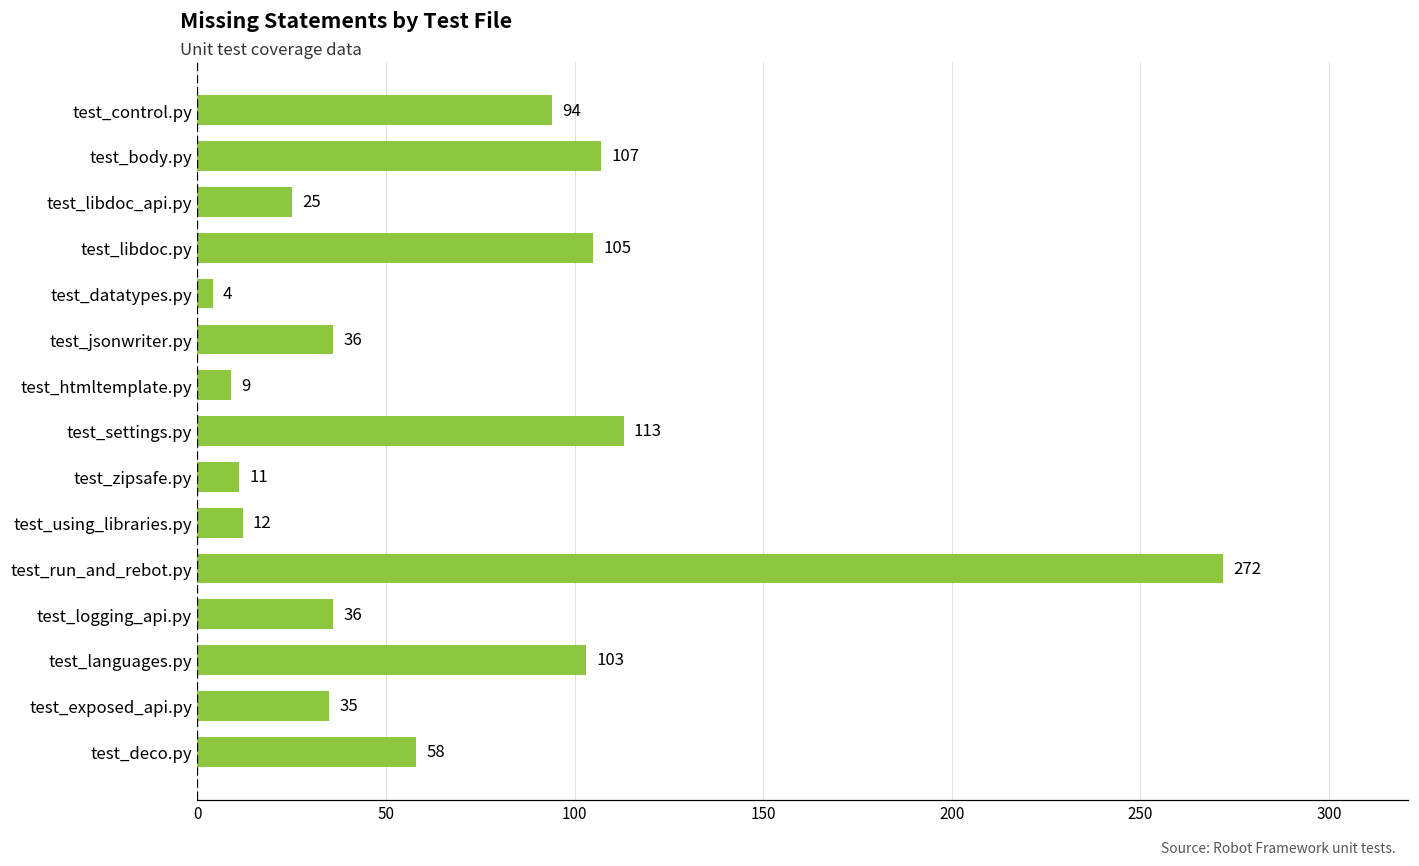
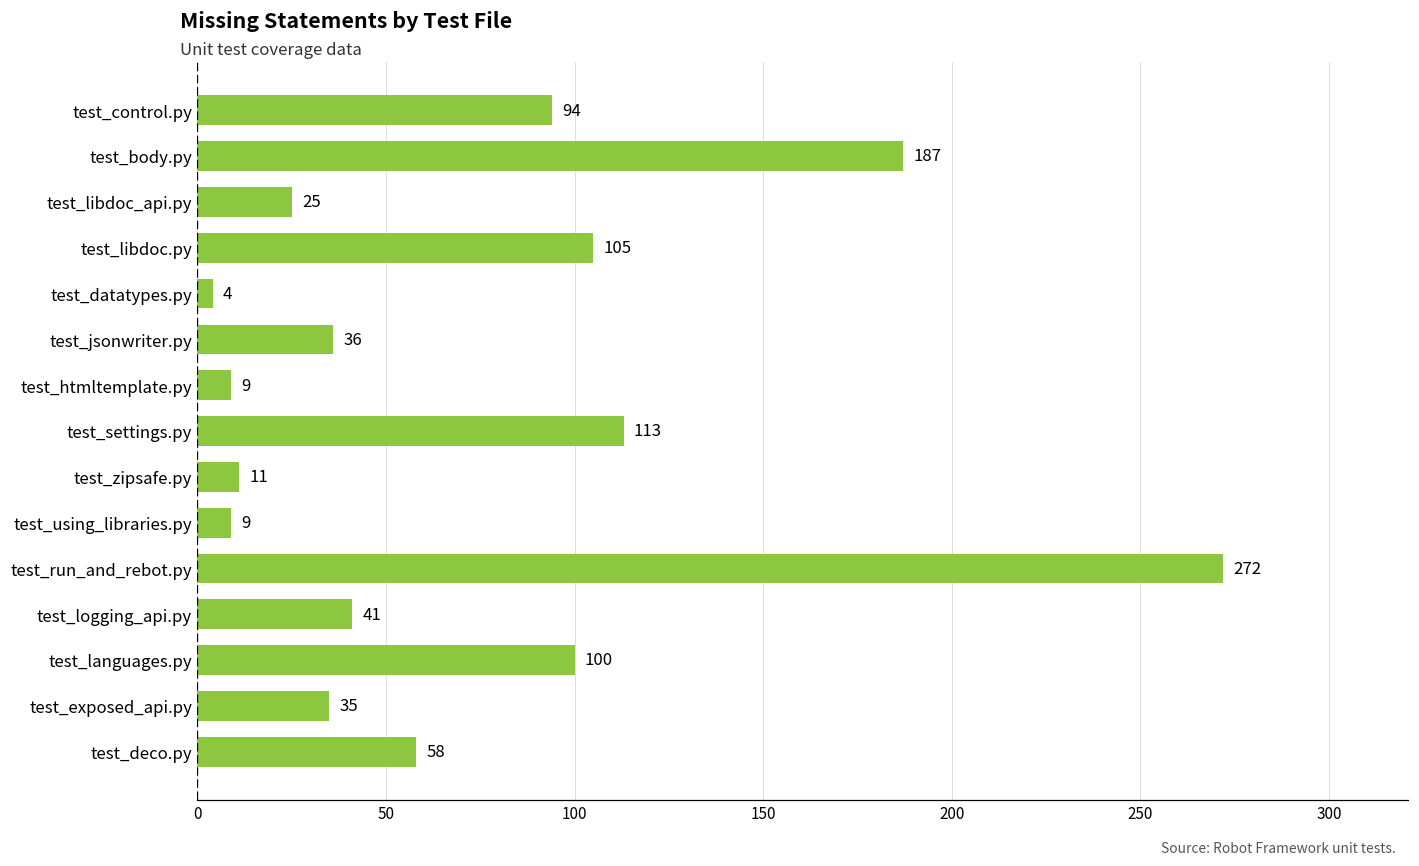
test_body.py: 107 -> 187
test_using_libraries.py: 12 -> 9
test_logging_api.py: 36 -> 41
test_languages.py: 103 -> 100
